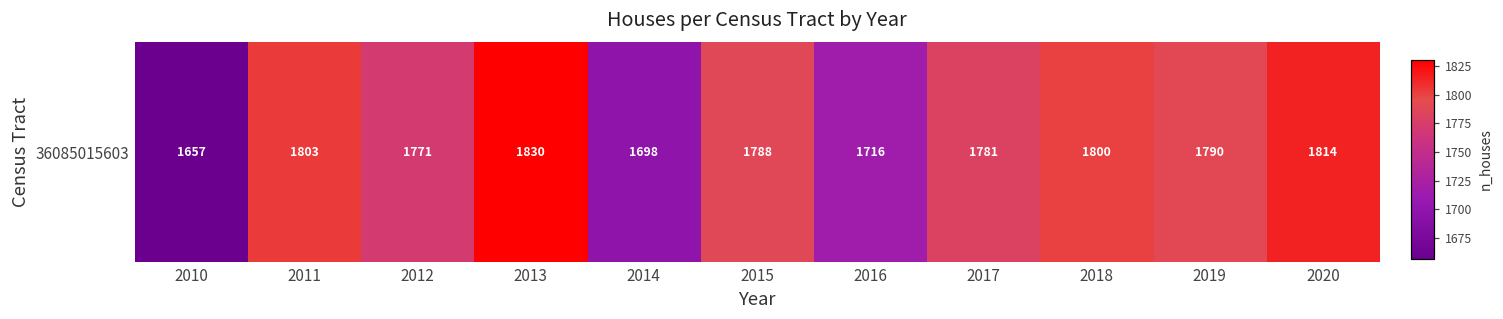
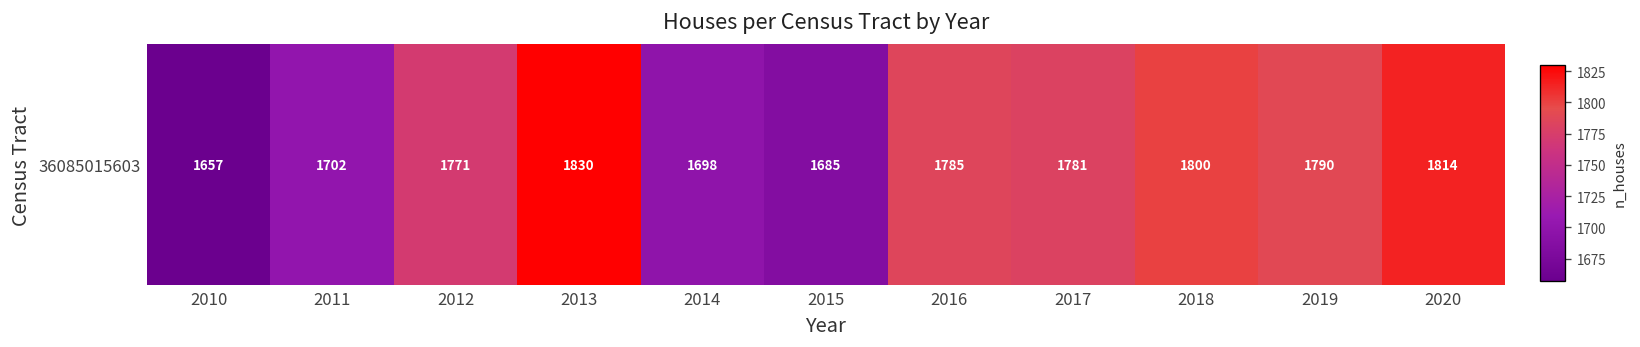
36085015603, 2011: 1803 -> 1702
36085015603, 2015: 1788 -> 1685
36085015603, 2016: 1716 -> 1785
